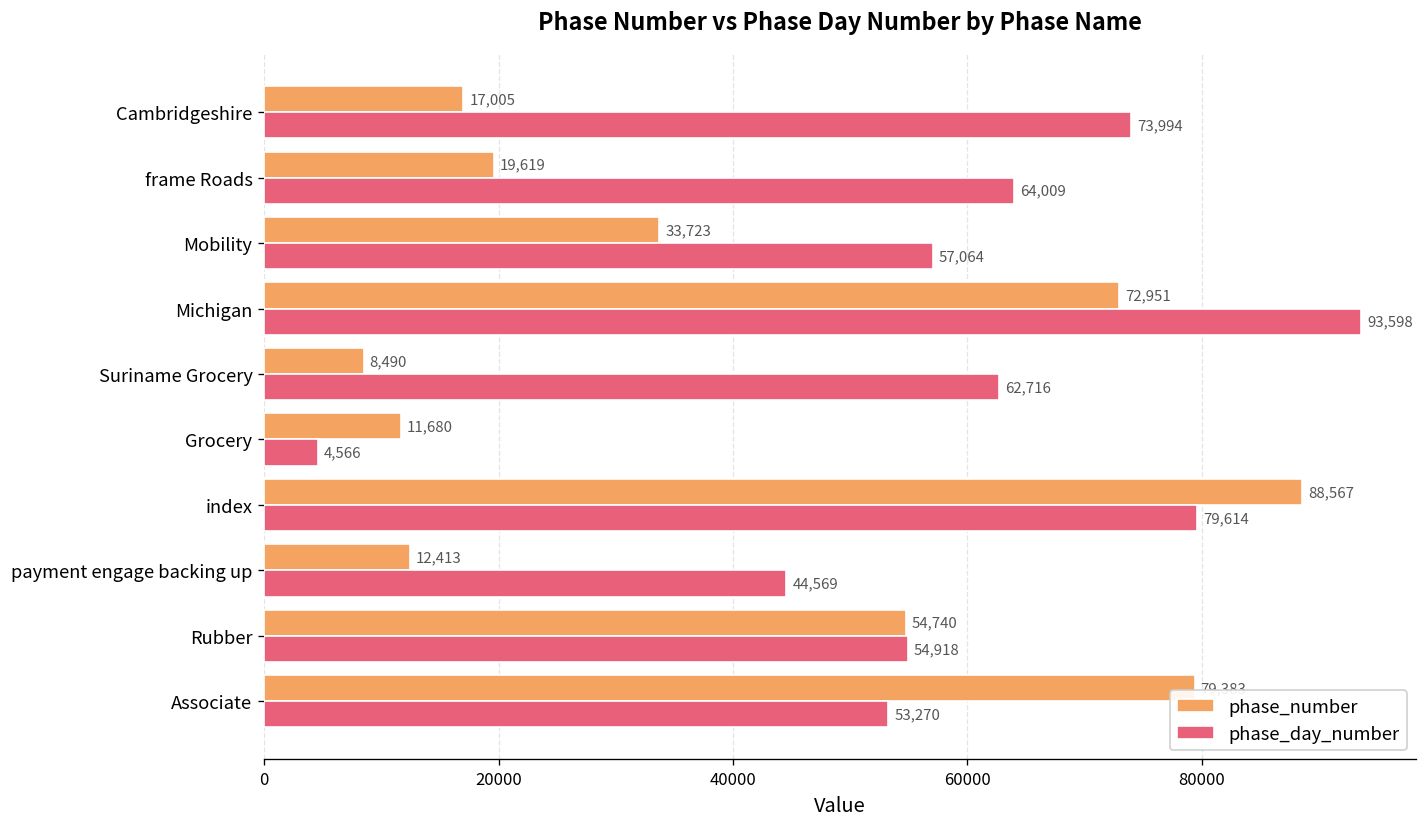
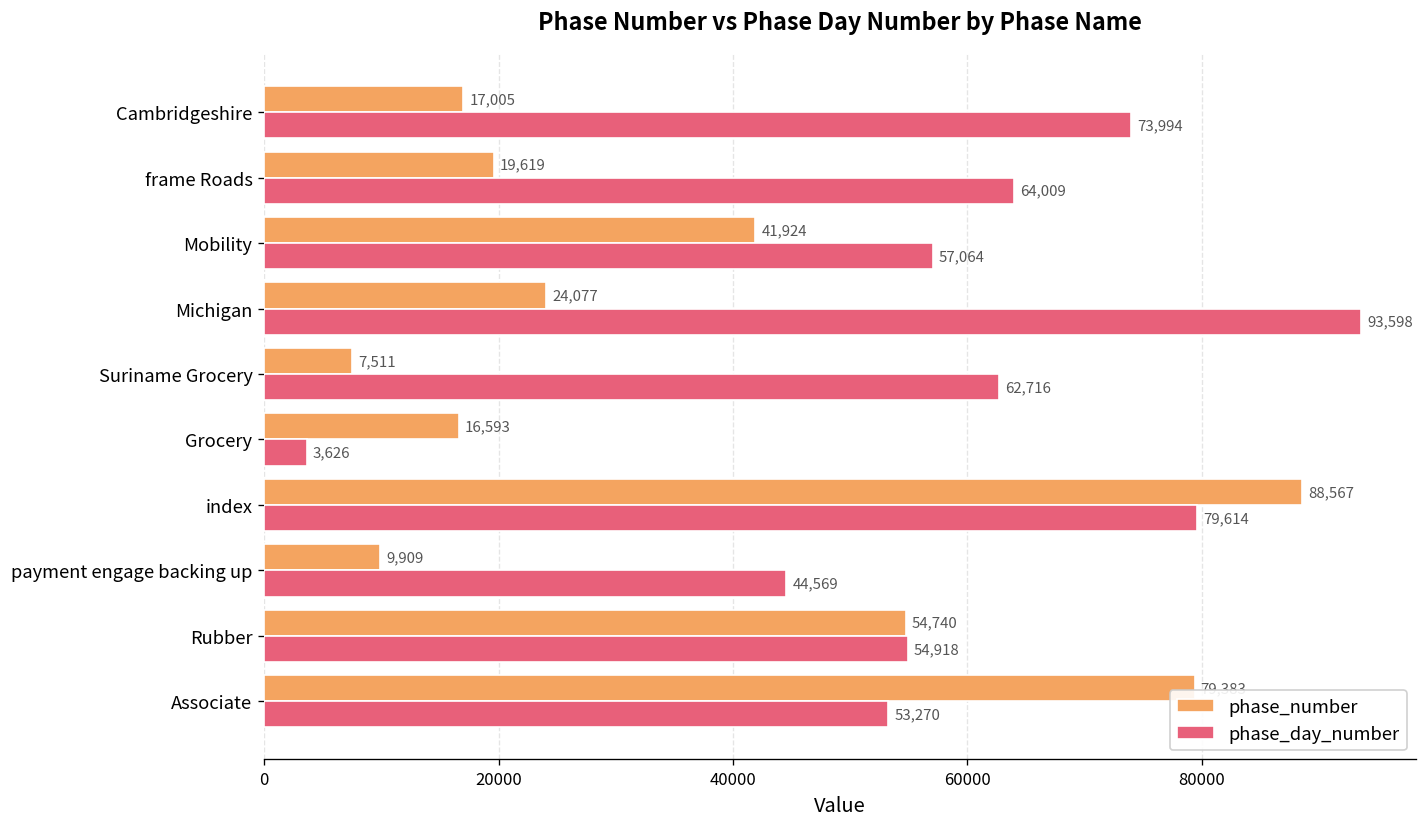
phase_number, Mobility: 33,723 -> 41,924
phase_number, Michigan: 72,951 -> 24,077
phase_number, Suriname Grocery: 8,490 -> 7,511
phase_number, Grocery: 11,680 -> 16,593
phase_day_number, Grocery: 4,566 -> 3,626
phase_number, payment engage backing up: 12,413 -> 9,909
